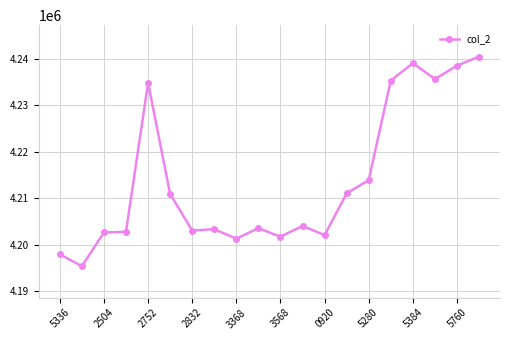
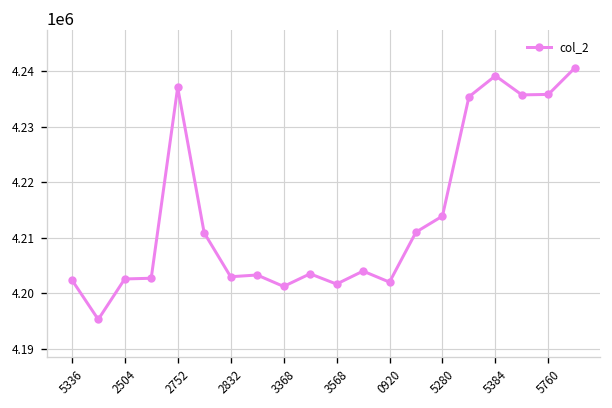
5336: 4198000 -> 4202000
2752: 4235000 -> 4237000
5760: 4239000 -> 4236000
